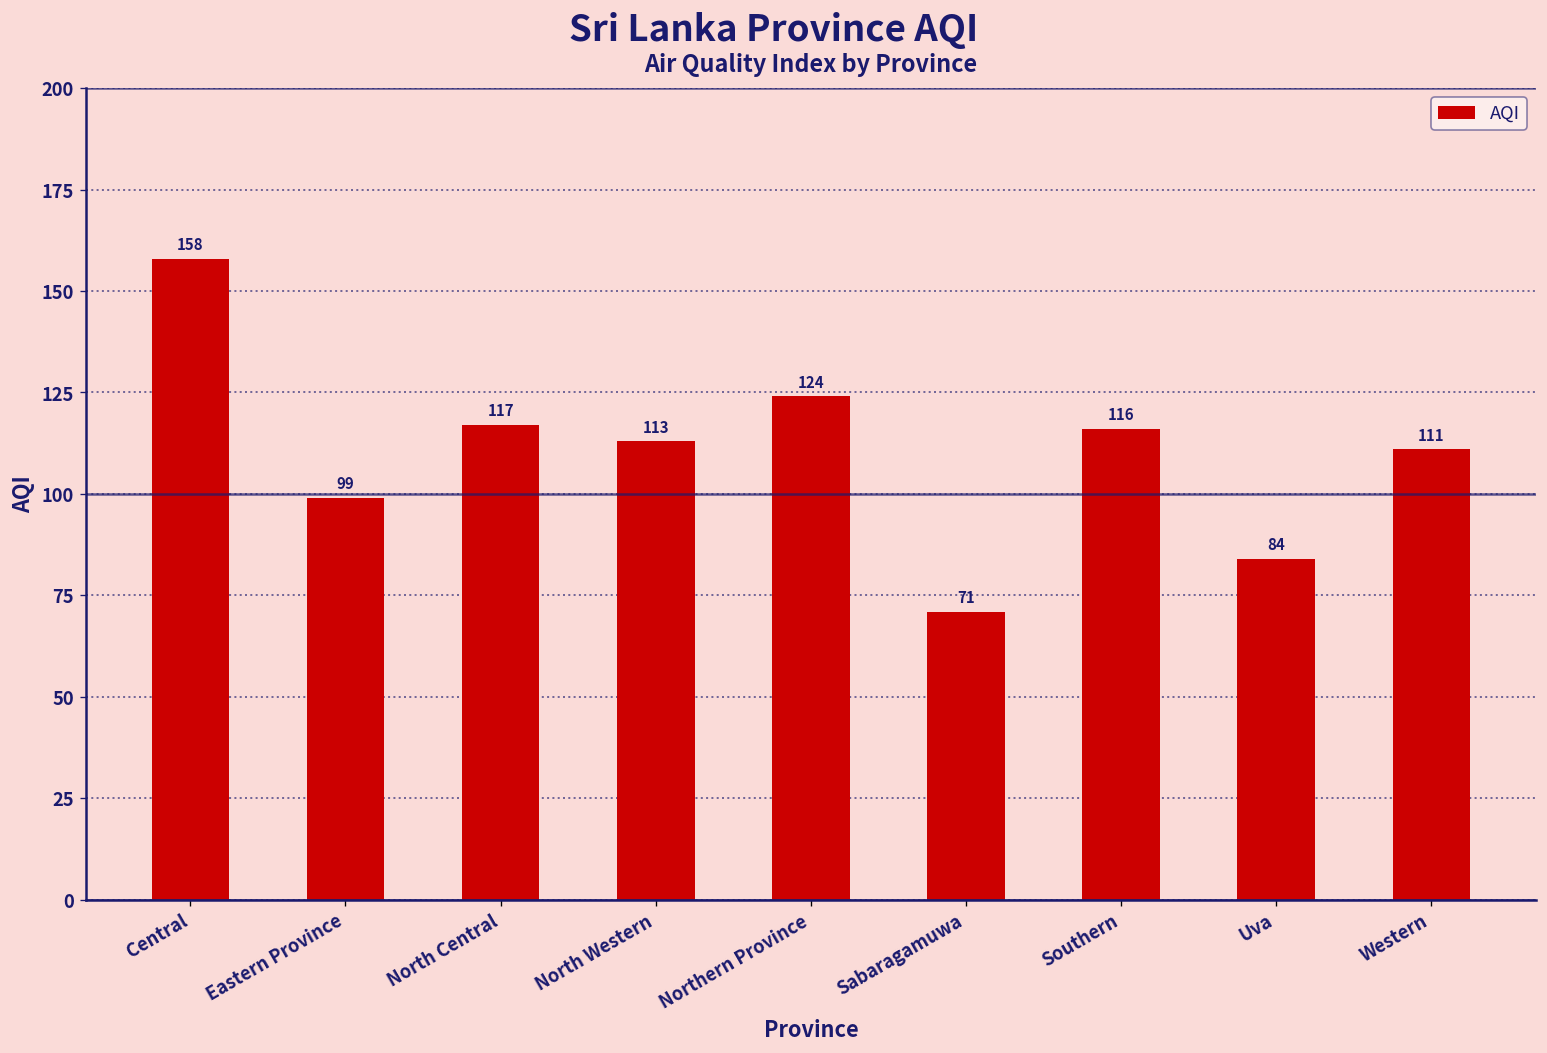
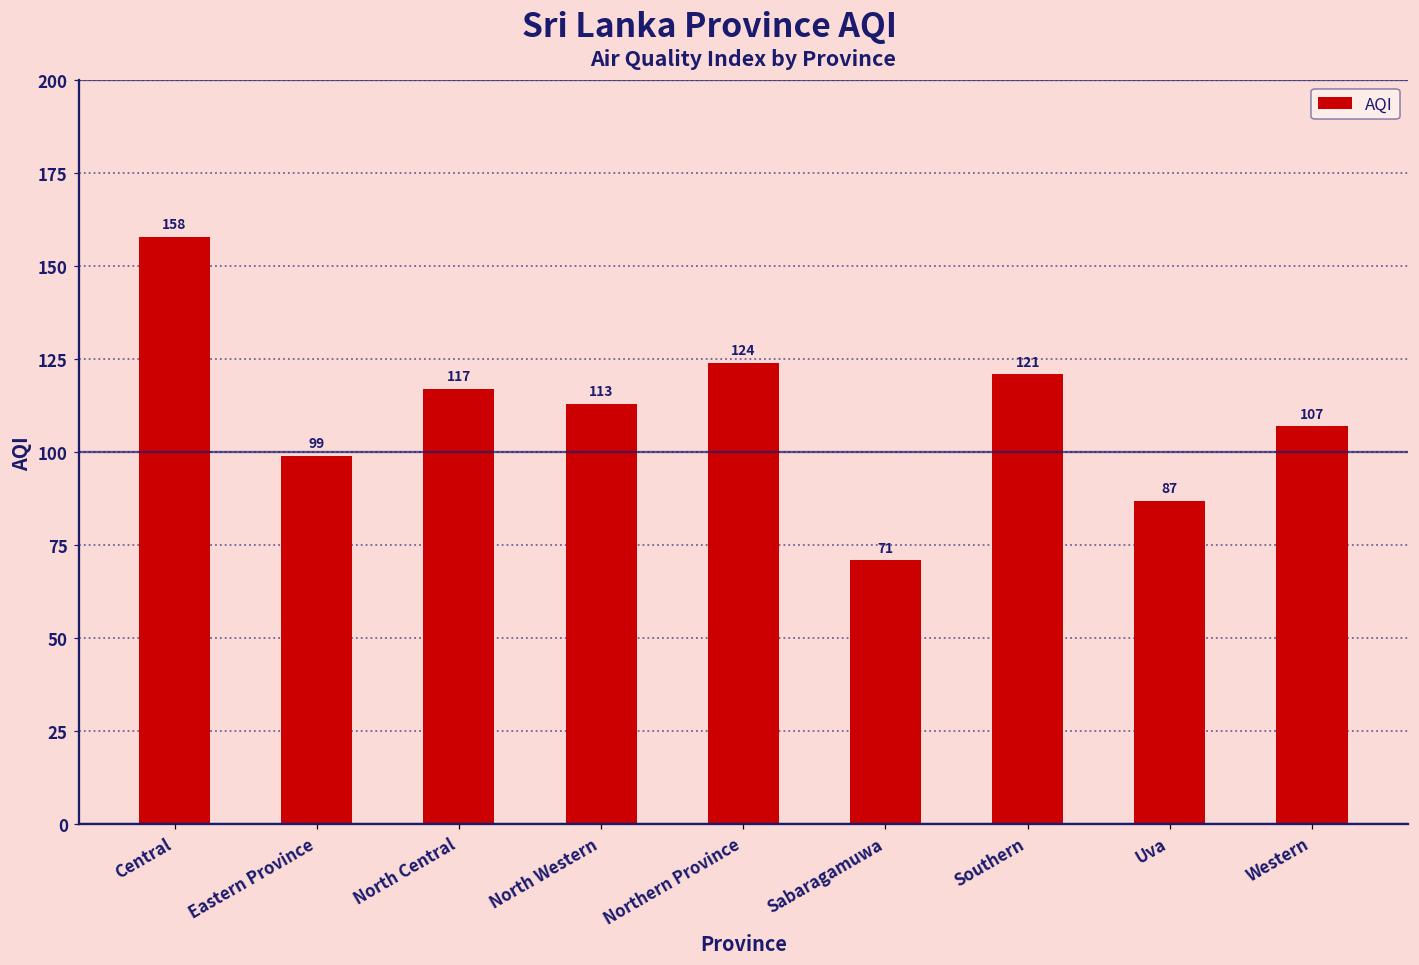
Southern: 116 -> 121
Uva: 84 -> 87
Western: 111 -> 107
